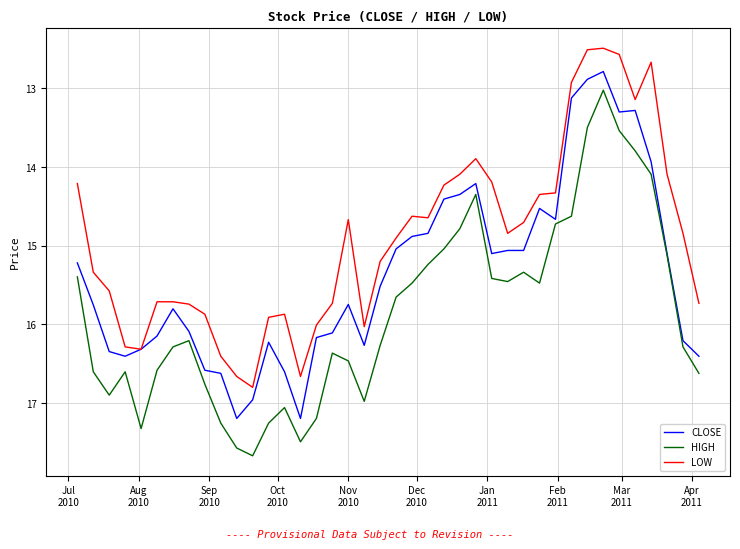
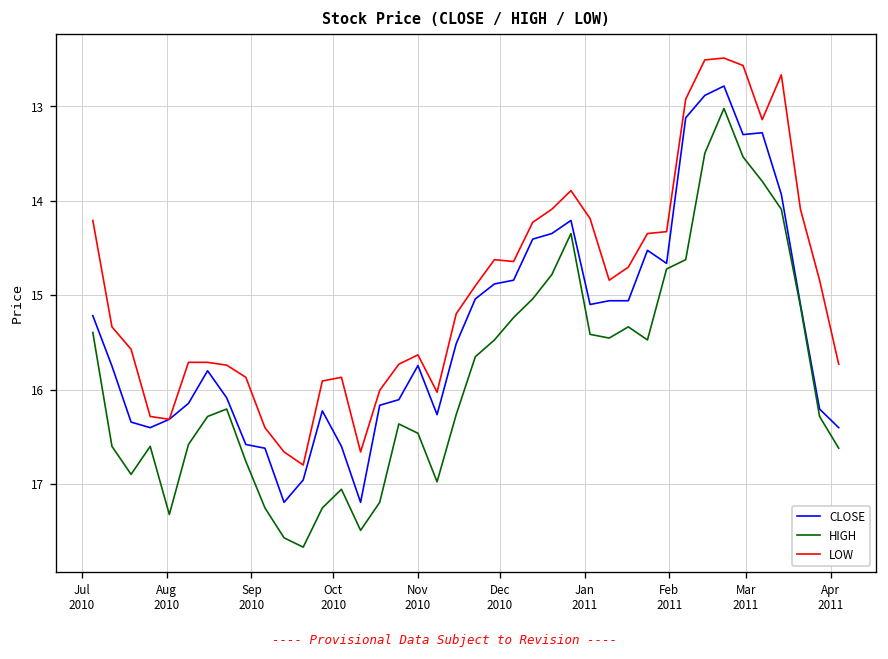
LOW, Nov 2010: 14.7 -> 15.6
